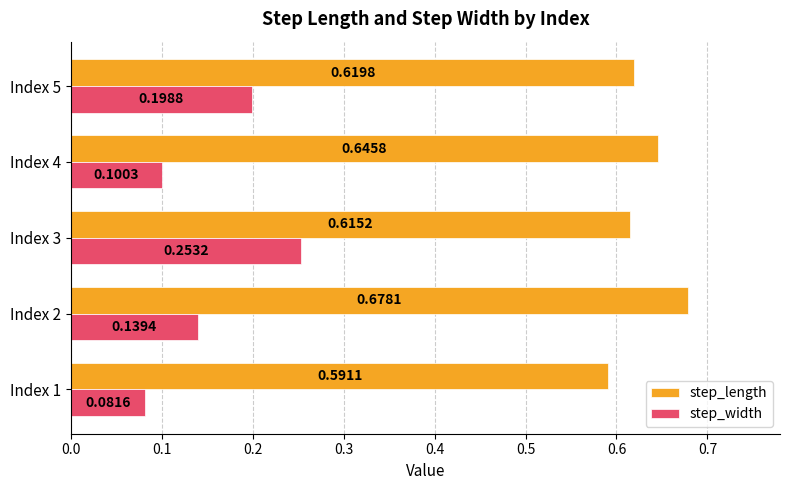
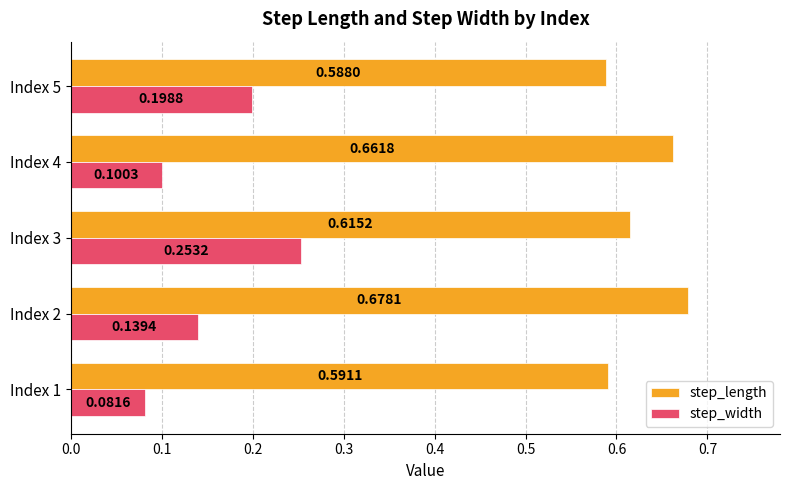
step_length, Index 5: 0.6198 -> 0.5880
step_length, Index 4: 0.6458 -> 0.6618
